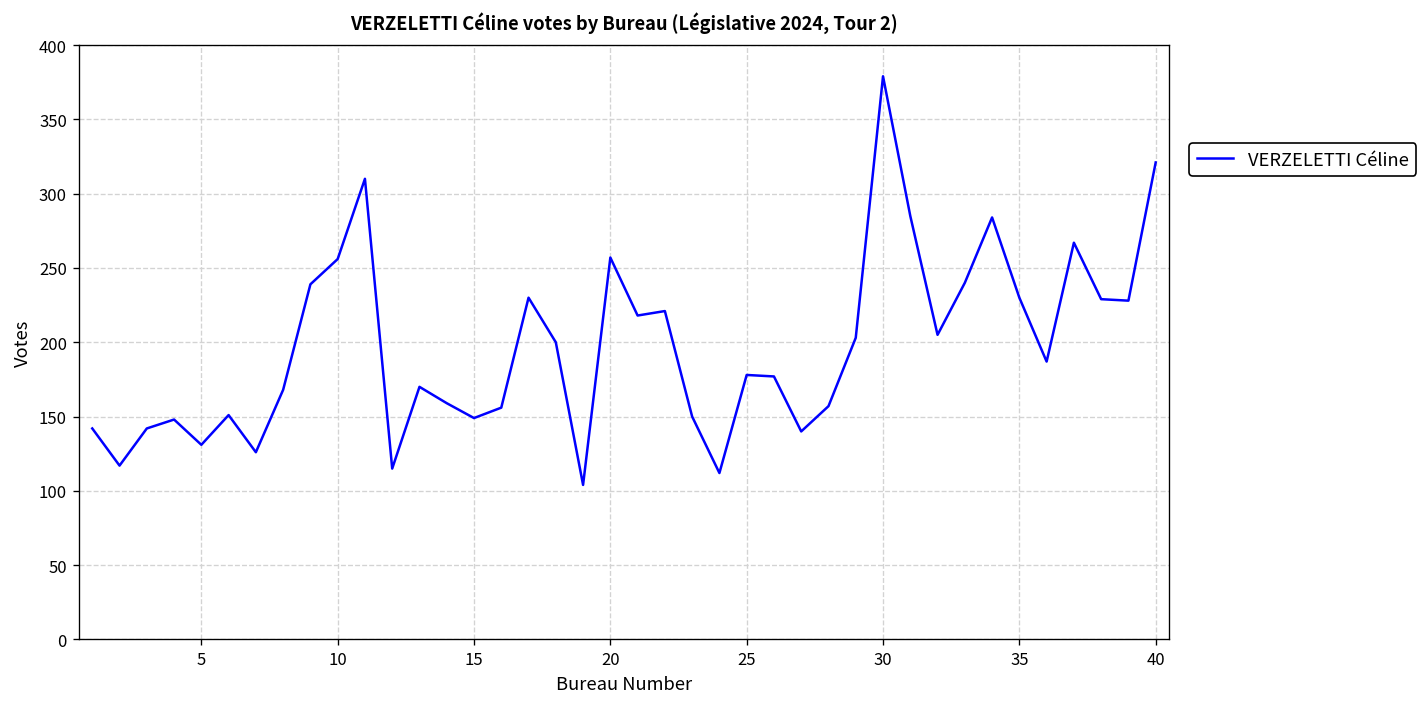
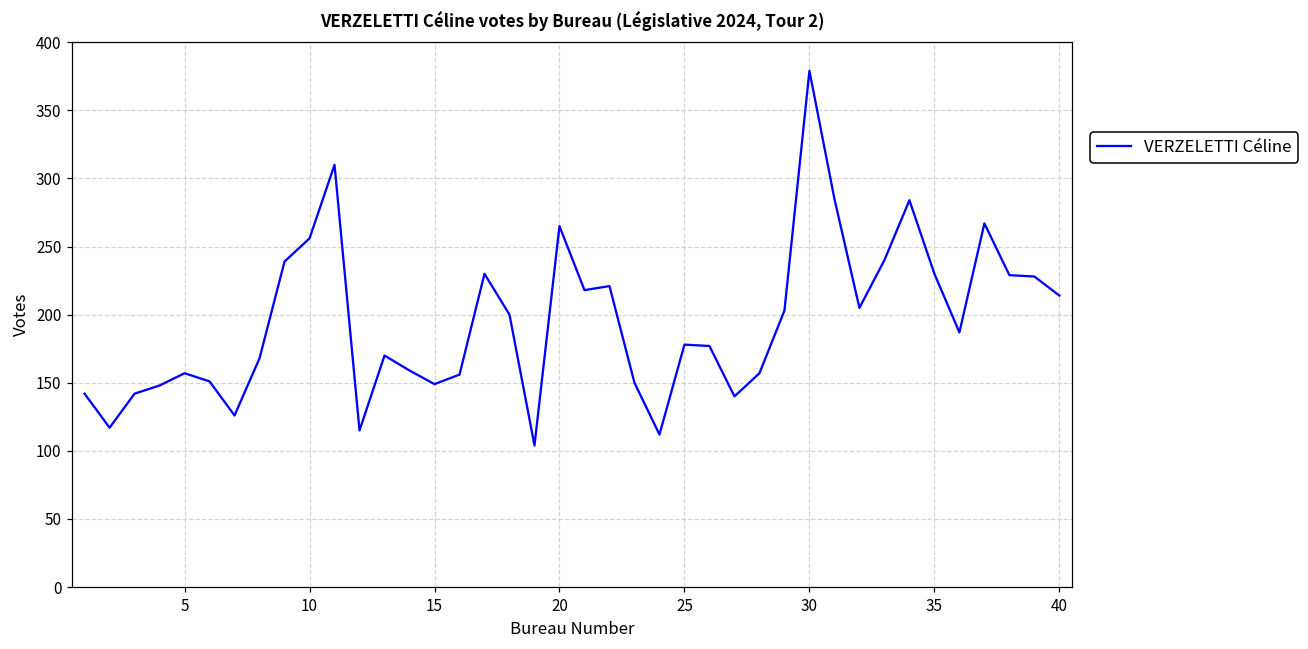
5: 131 -> 157
20: 257 -> 265
40: 321 -> 214
